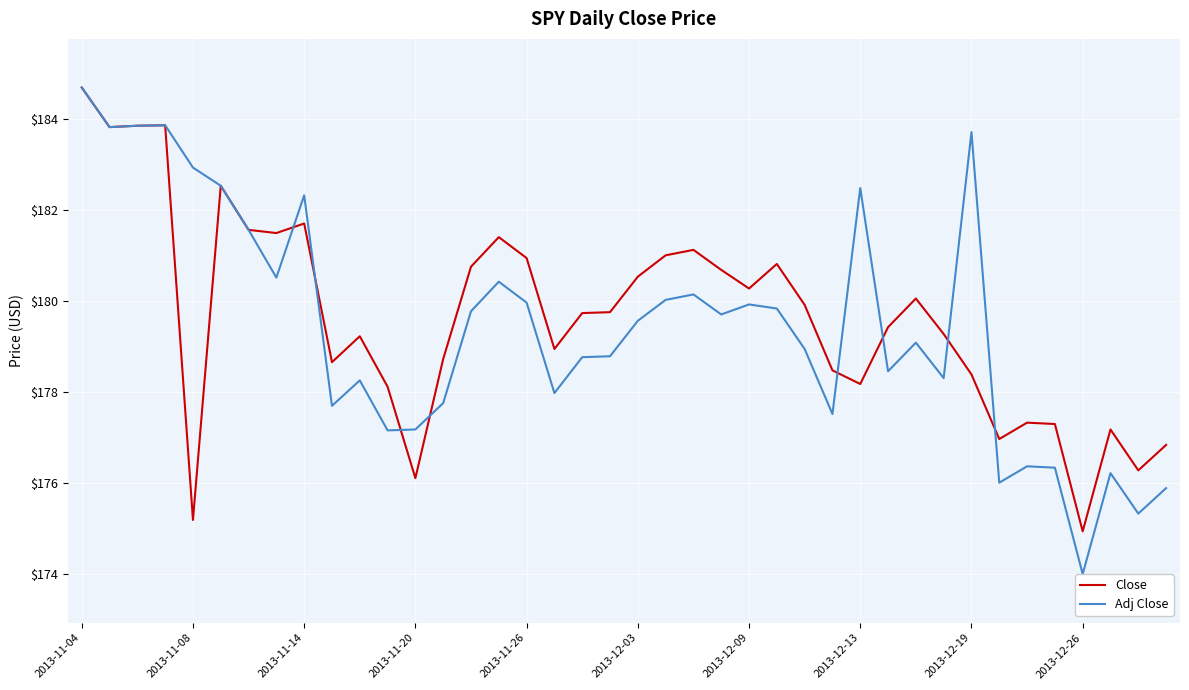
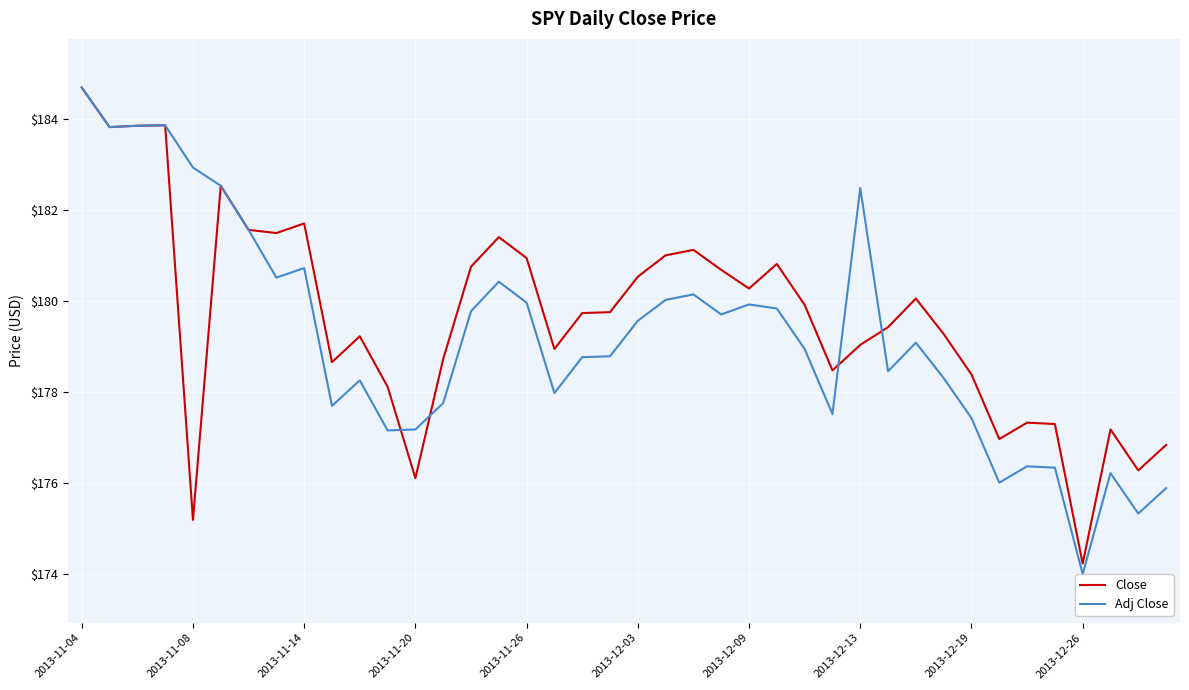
Adj Close, 2013-11-14: $182.3 -> $180.7
Close, 2013-12-13: $178.2 -> $179.0
Adj Close, 2013-12-19: $183.7 -> $177.4
Close, 2013-12-26: $174.9 -> $174.2
